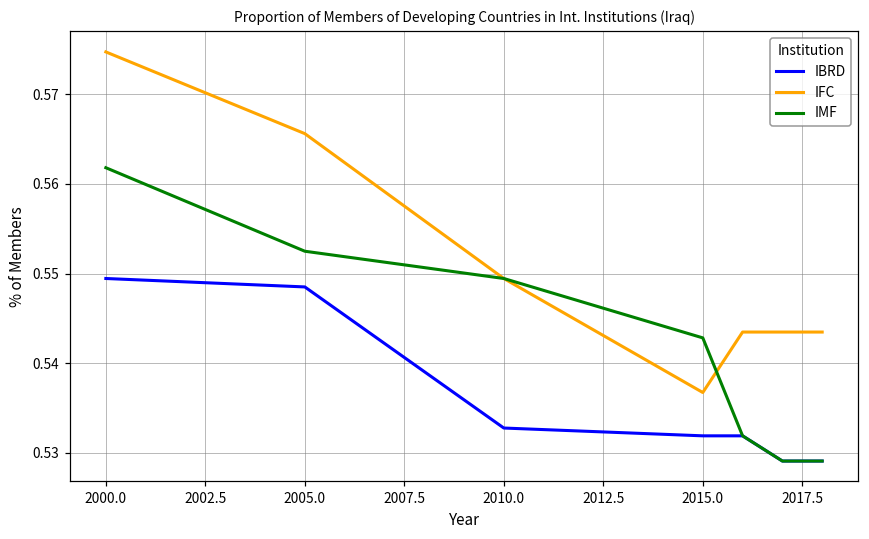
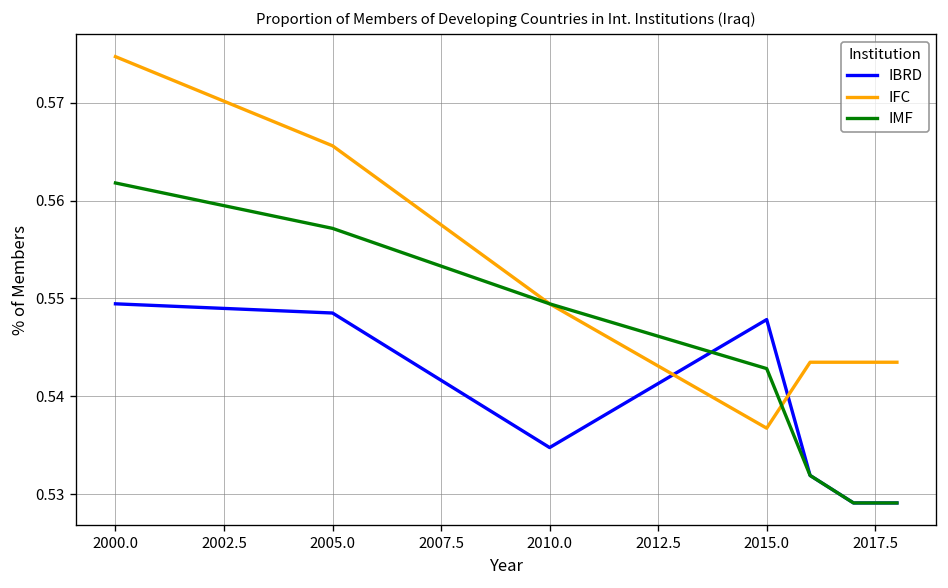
IMF, 2005.0: 0.552 -> 0.557
IBRD, 2010.0: 0.533 -> 0.535
IBRD, 2015.0: 0.532 -> 0.548
